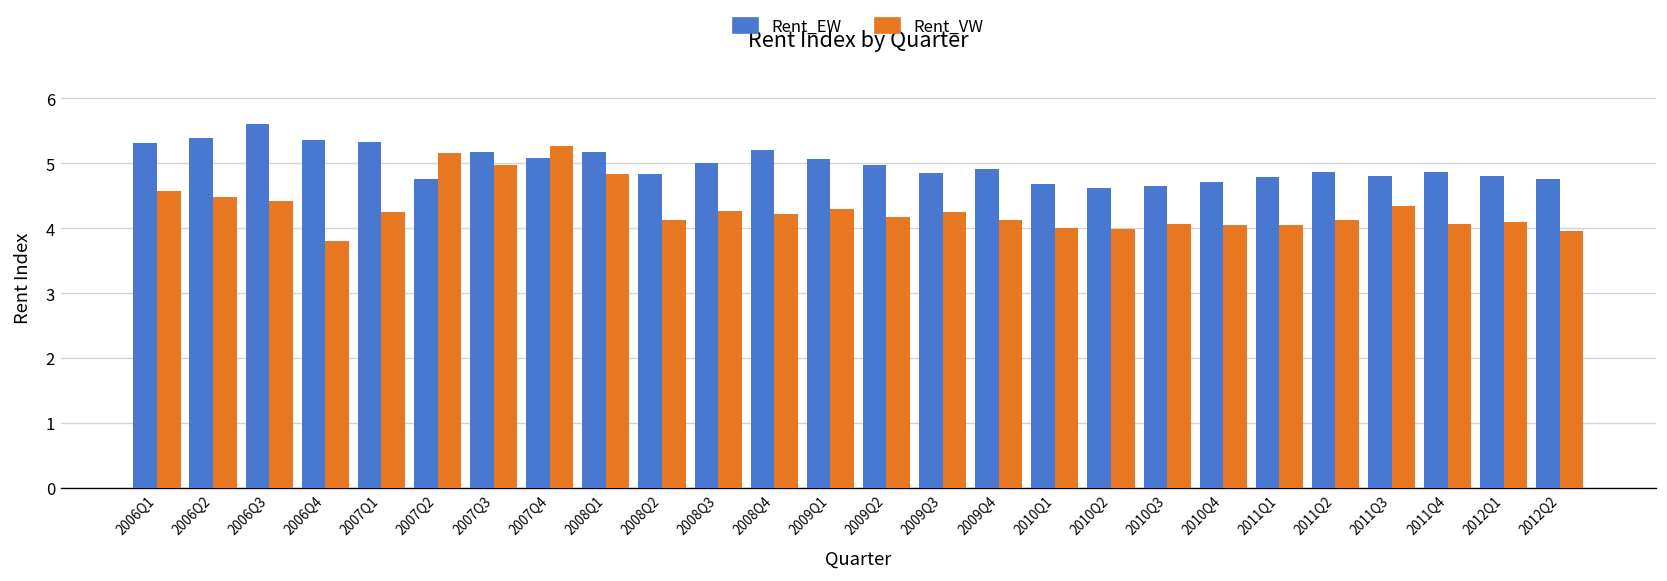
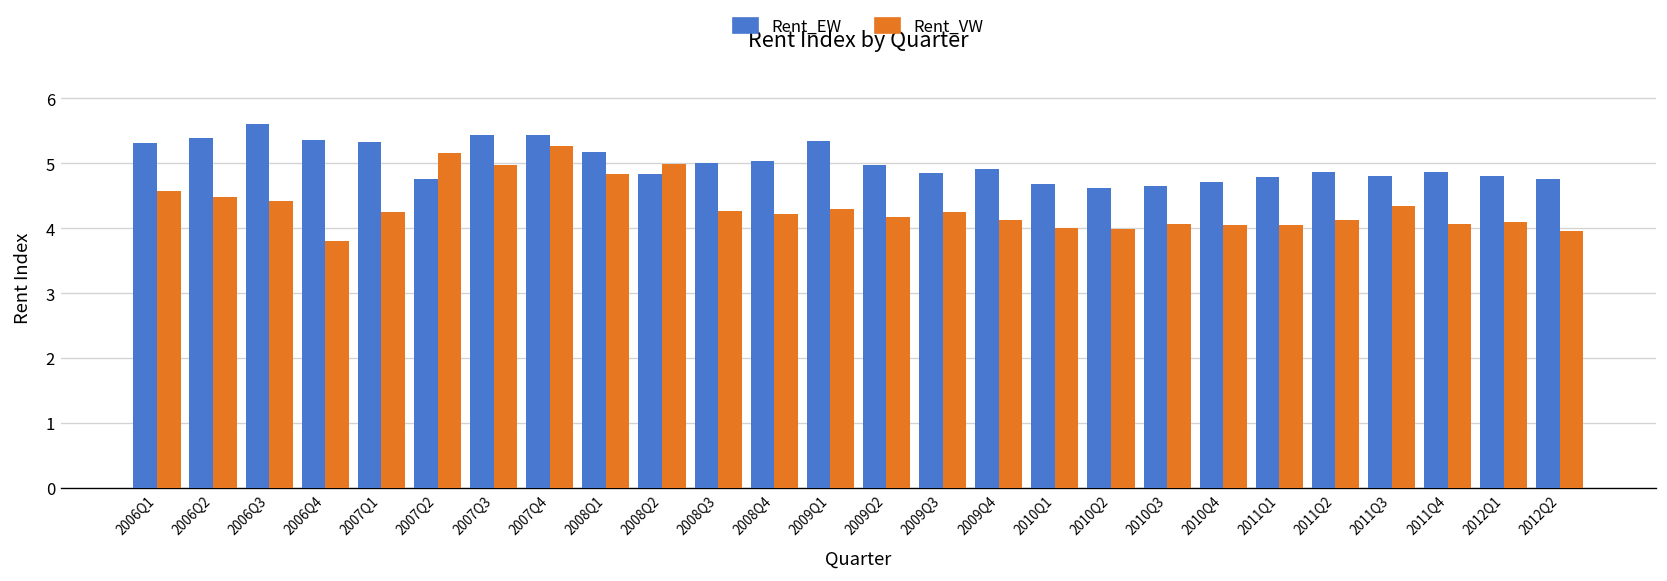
Rent_EW, 2007Q3: 5.2 -> 5.4
Rent_EW, 2007Q4: 5.1 -> 5.4
Rent_VW, 2008Q2: 4.1 -> 5.0
Rent_EW, 2008Q4: 5.2 -> 5.0
Rent_EW, 2009Q1: 5.1 -> 5.3
